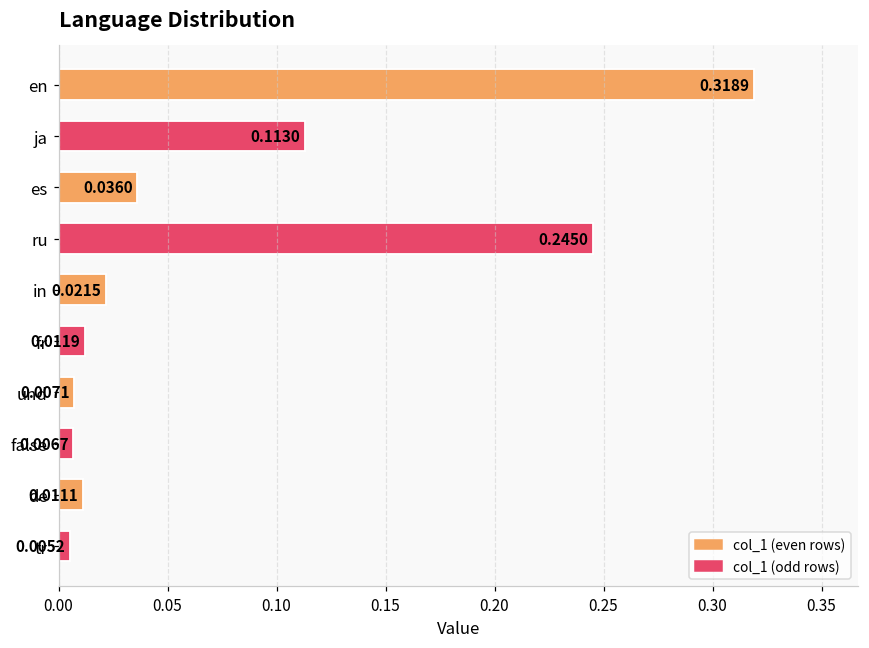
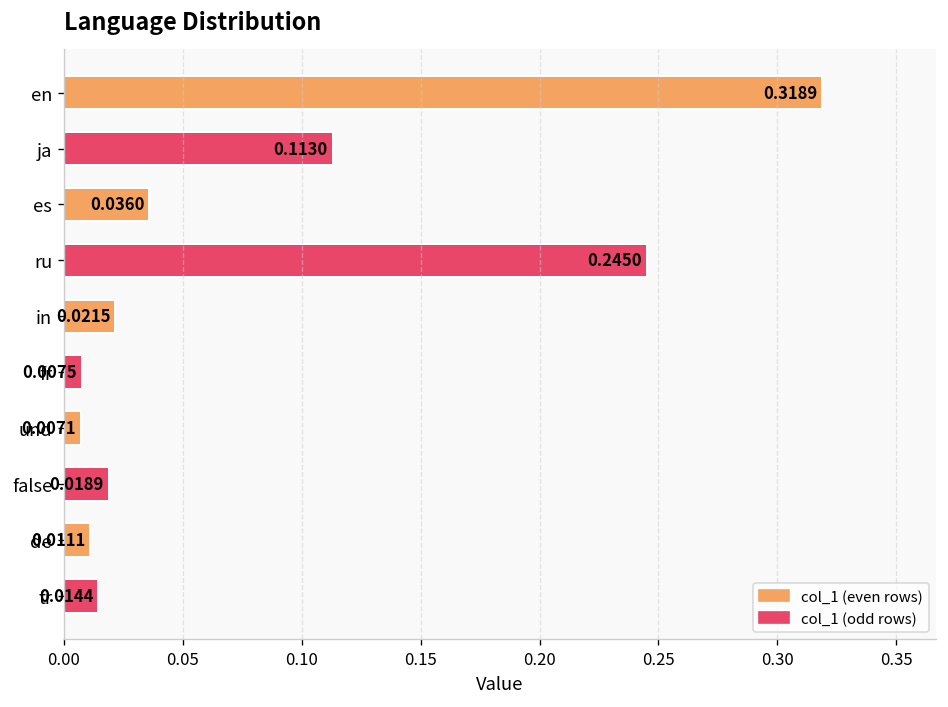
fr: 0.0119 -> 0.0075
false: 0.0067 -> 0.0189
tr: 0.0052 -> 0.0144
